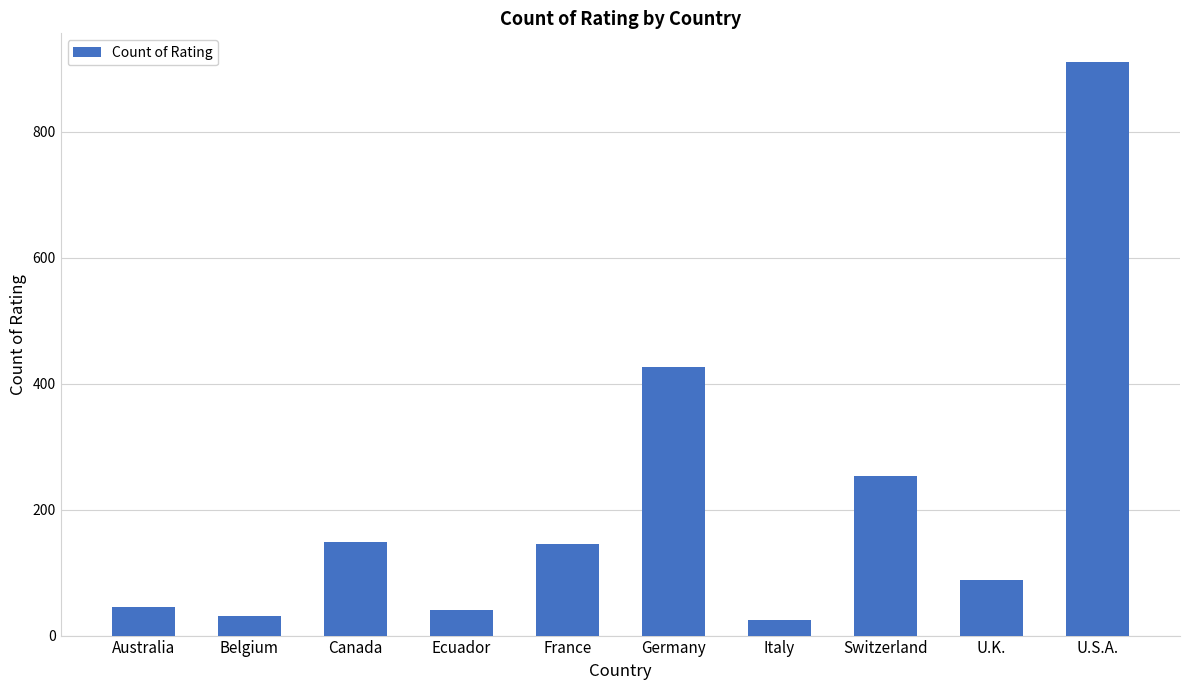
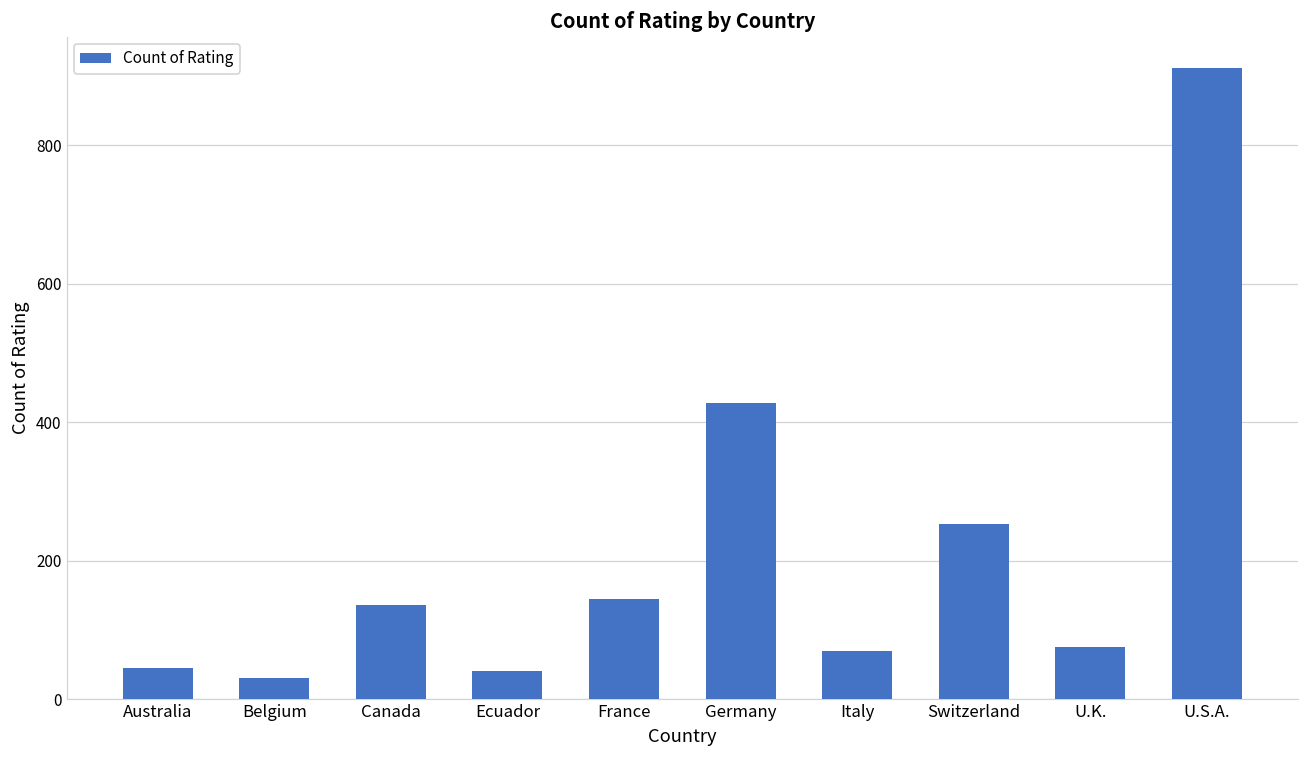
Canada: 150 -> 140
Italy: 20 -> 70
U.K.: 90 -> 80
